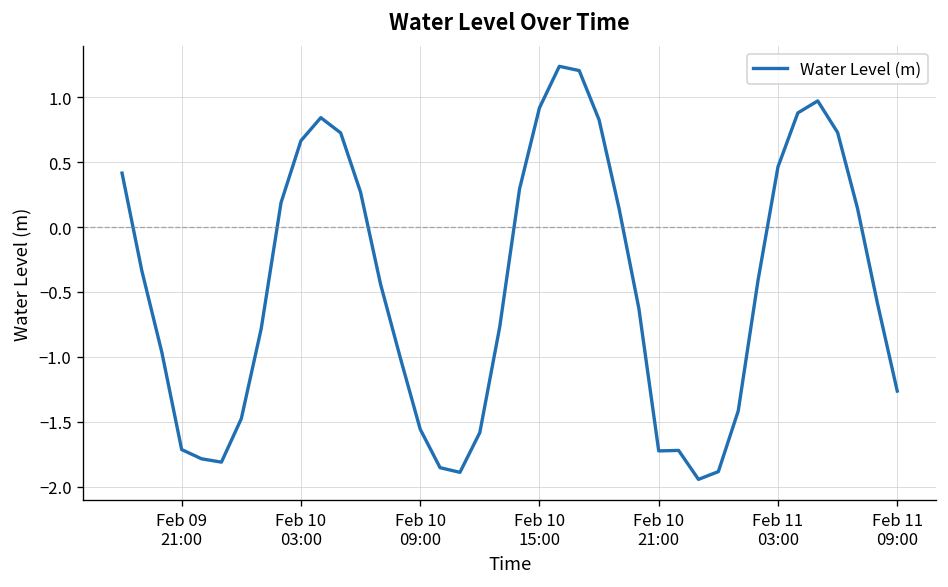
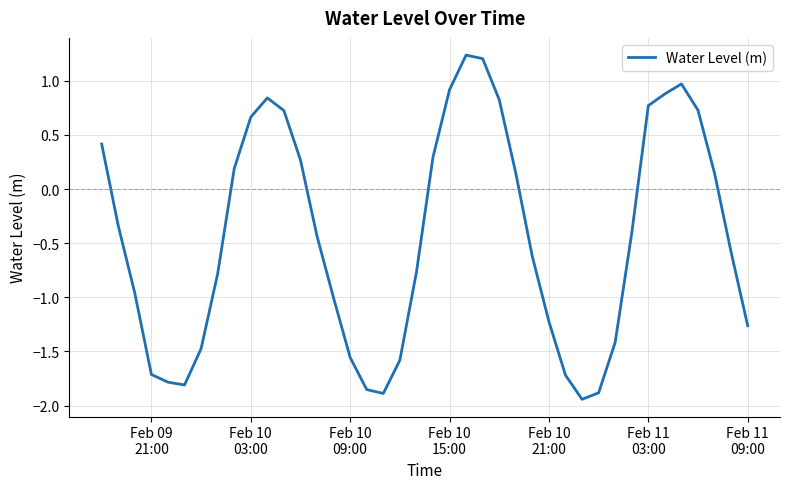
Feb 10 21:00: -1.72 -> -1.22
Feb 11 03:00: 0.46 -> 0.77
